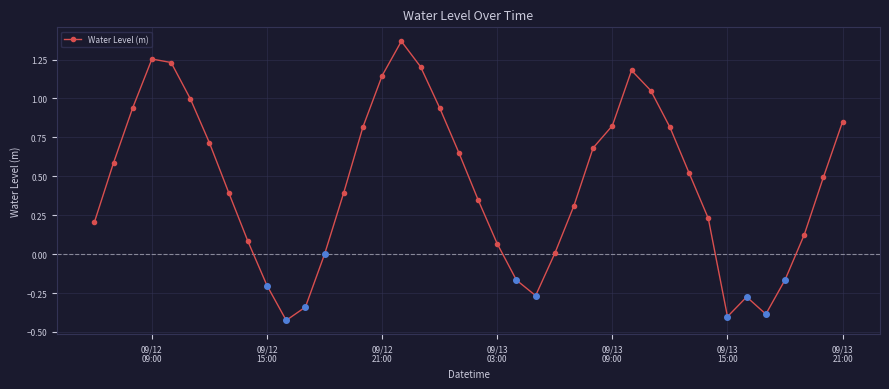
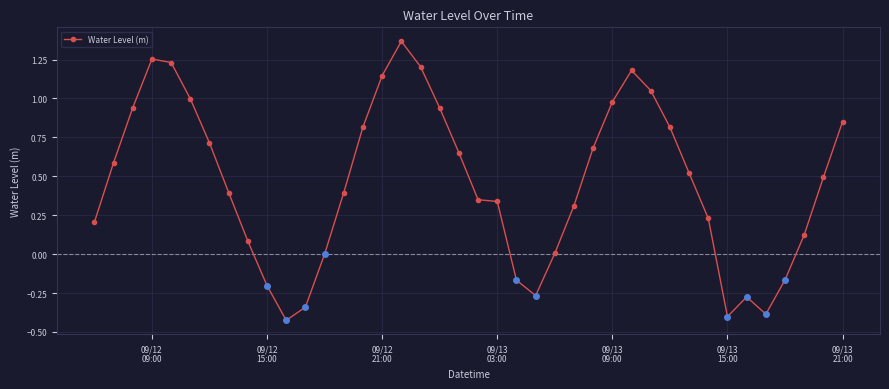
Water Level (m), 09/13 03:00: 0.07 -> 0.34
Water Level (m), 09/13 09:00: 0.83 -> 0.98
